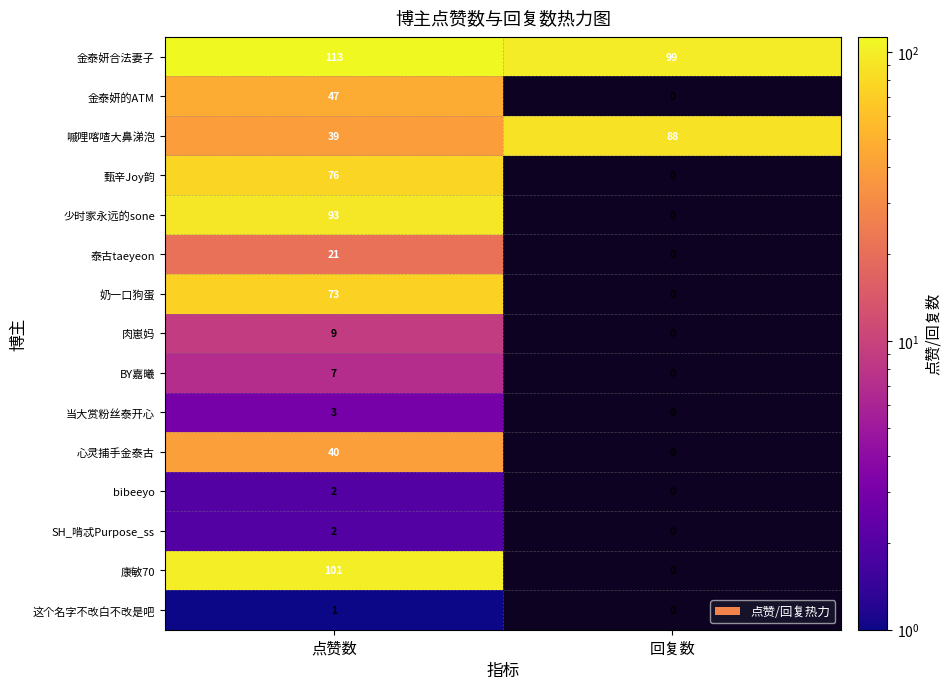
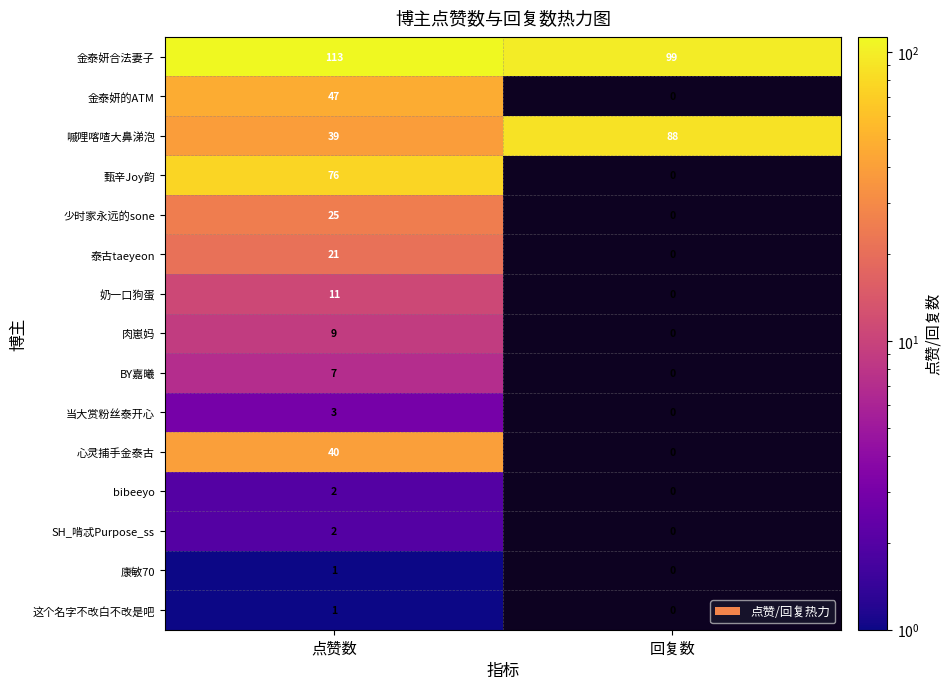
少时家永远的sone, 点赞数: 93 -> 25
奶一口狗蛋, 点赞数: 73 -> 11
康敏70, 点赞数: 101 -> 1
